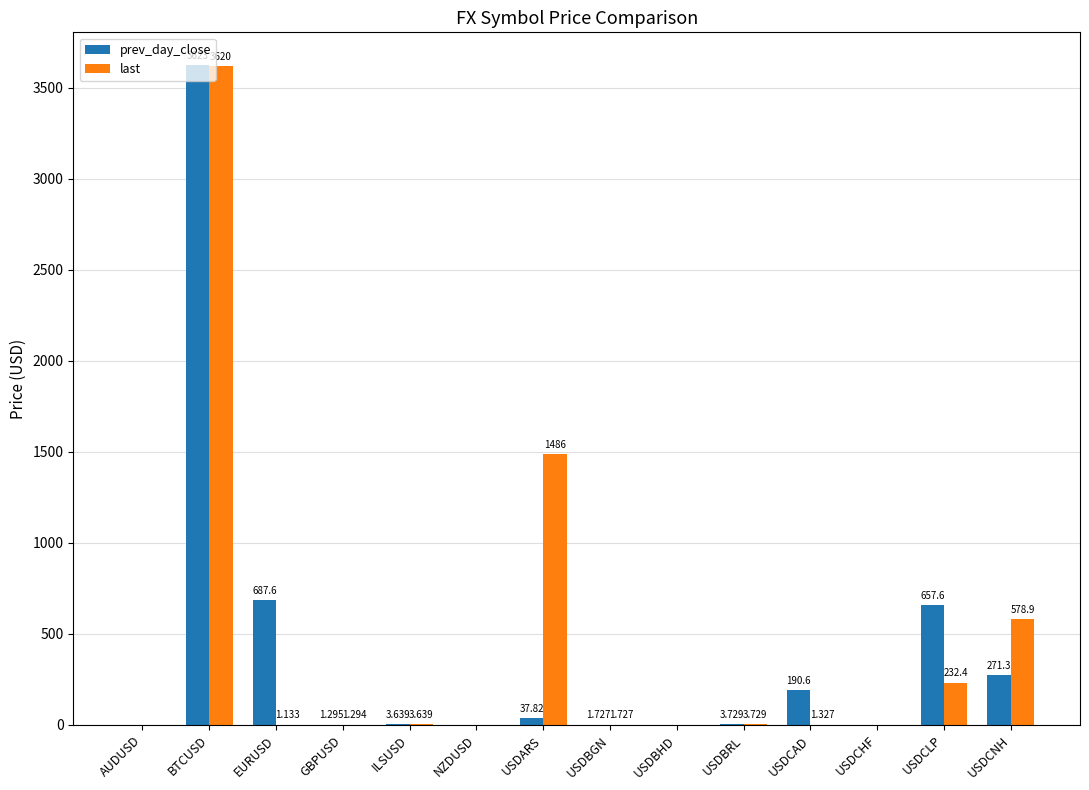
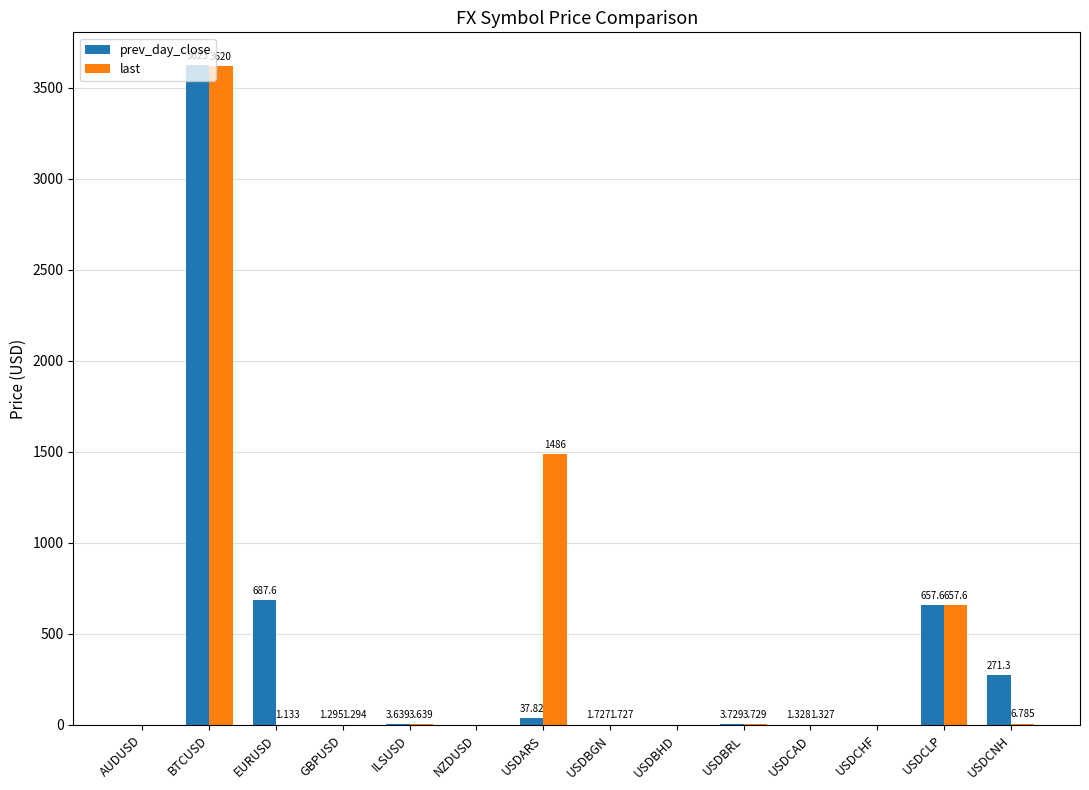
prev_day_close, USDCAD: 190.6 -> 1.328
last, USDCLP: 232.4 -> 657.6
last, USDCNH: 578.9 -> 6.785
